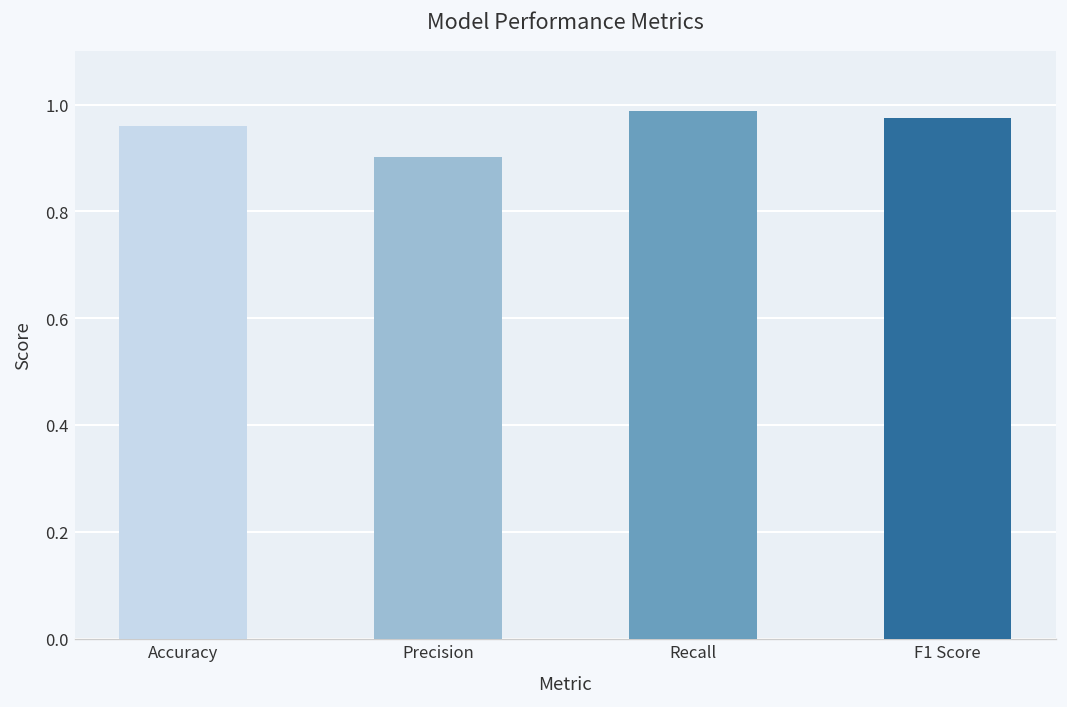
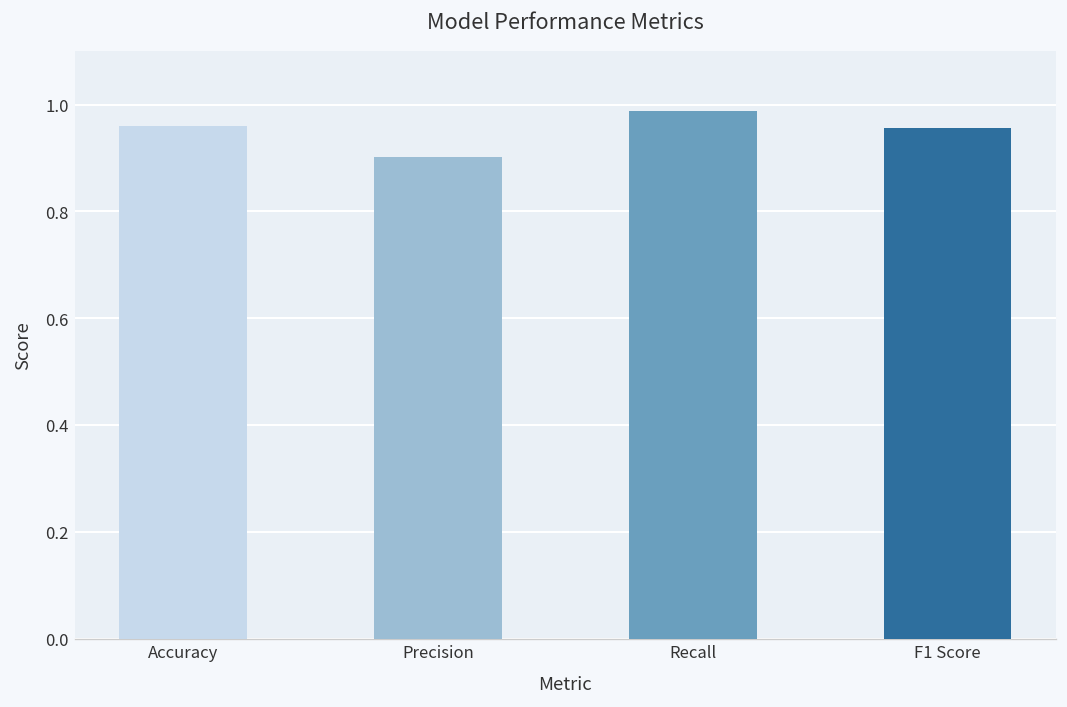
F1 Score: 0.98 -> 0.96
